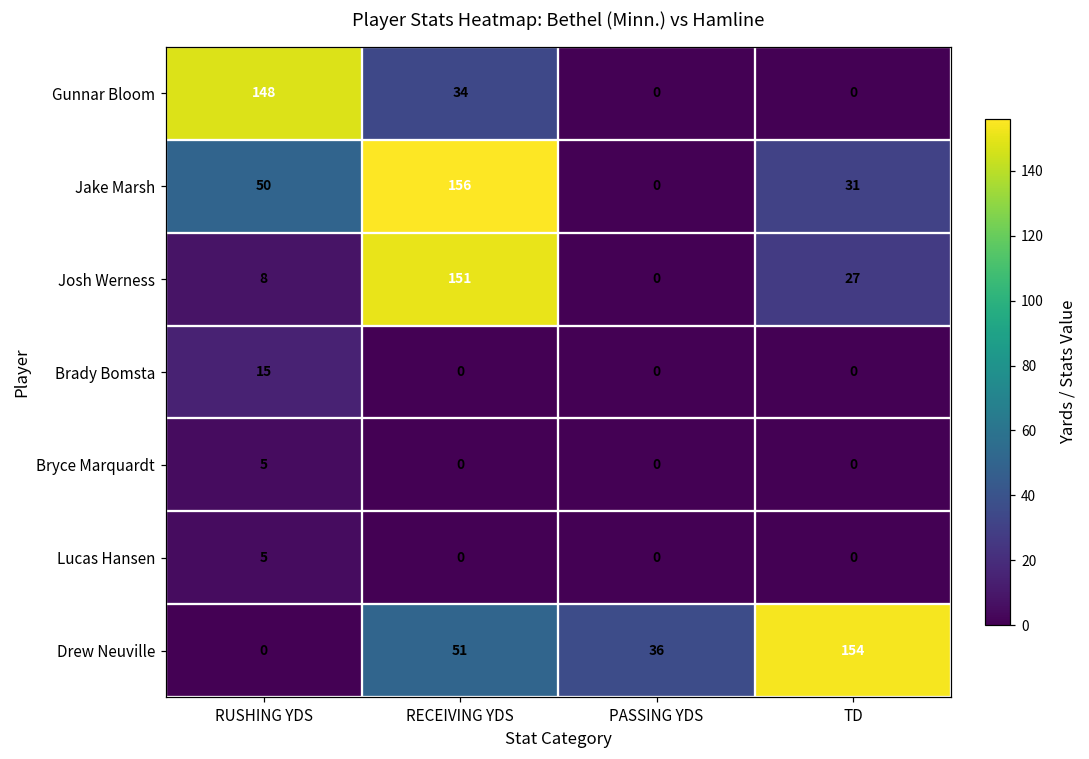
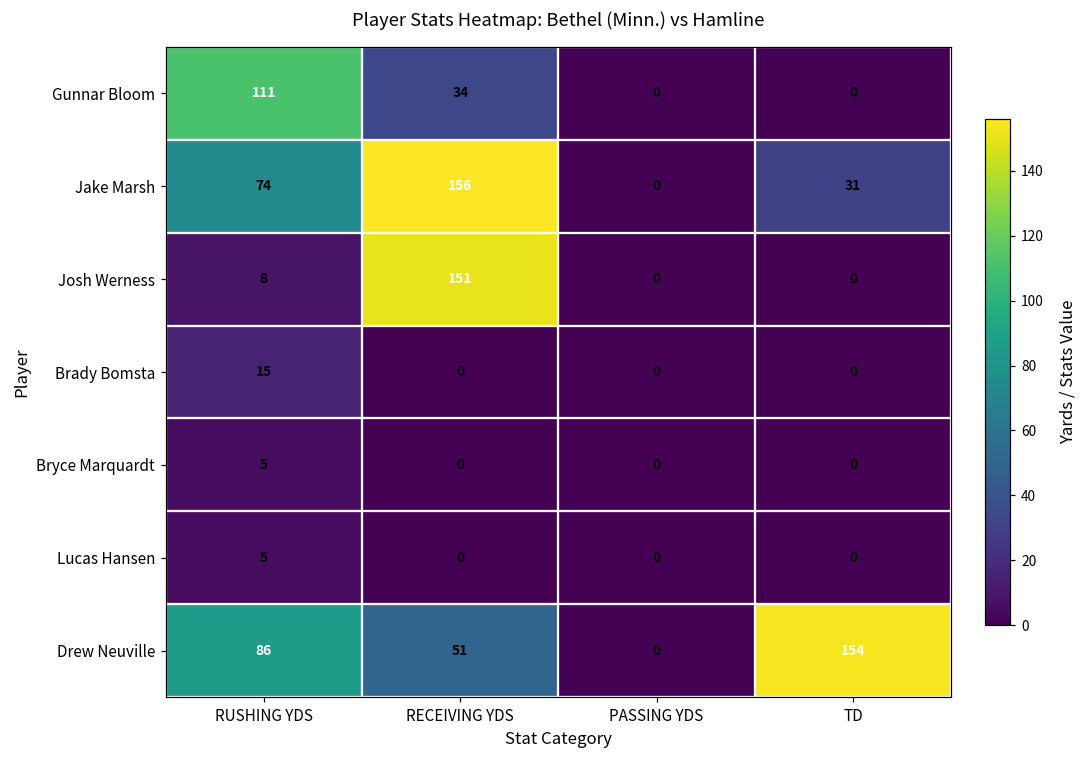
Gunnar Bloom, RUSHING YDS: 148 -> 111
Jake Marsh, RUSHING YDS: 50 -> 74
Josh Werness, TD: 27 -> 0
Drew Neuville, RUSHING YDS: 0 -> 86
Drew Neuville, PASSING YDS: 36 -> 0
